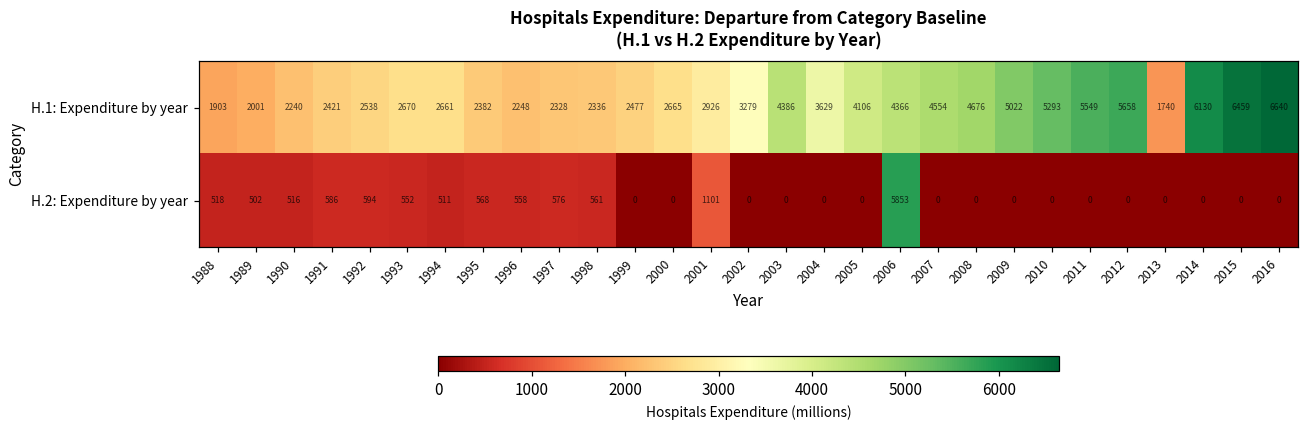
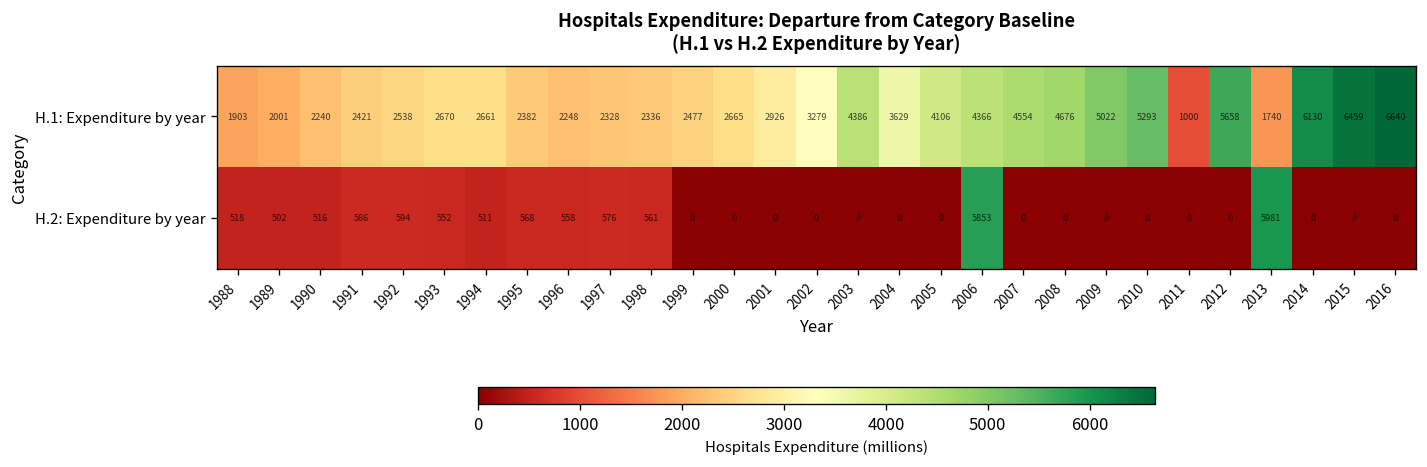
H.1: Expenditure by year, 2011: 5549 -> 1000
H.2: Expenditure by year, 2001: 1101 -> 0
H.2: Expenditure by year, 2013: 0 -> 5981
